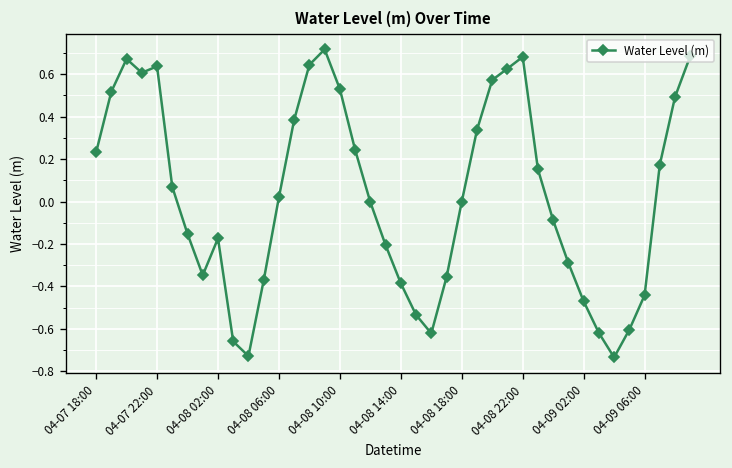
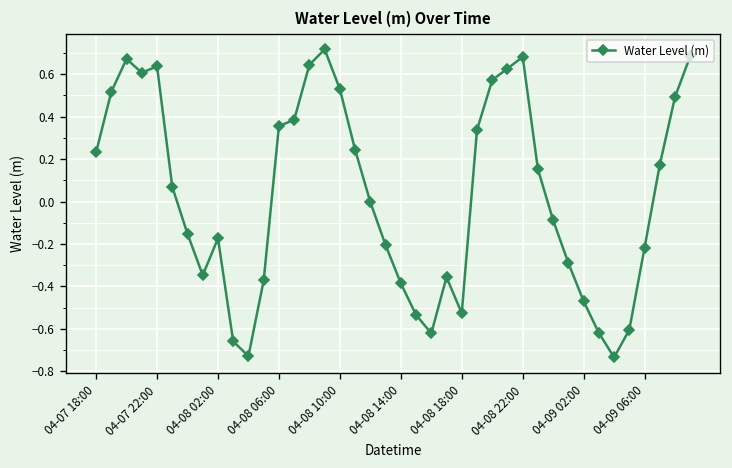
04-08 06:00: 0.02 -> 0.36
04-08 18:00: 0.00 -> -0.53
04-09 06:00: -0.44 -> -0.22
